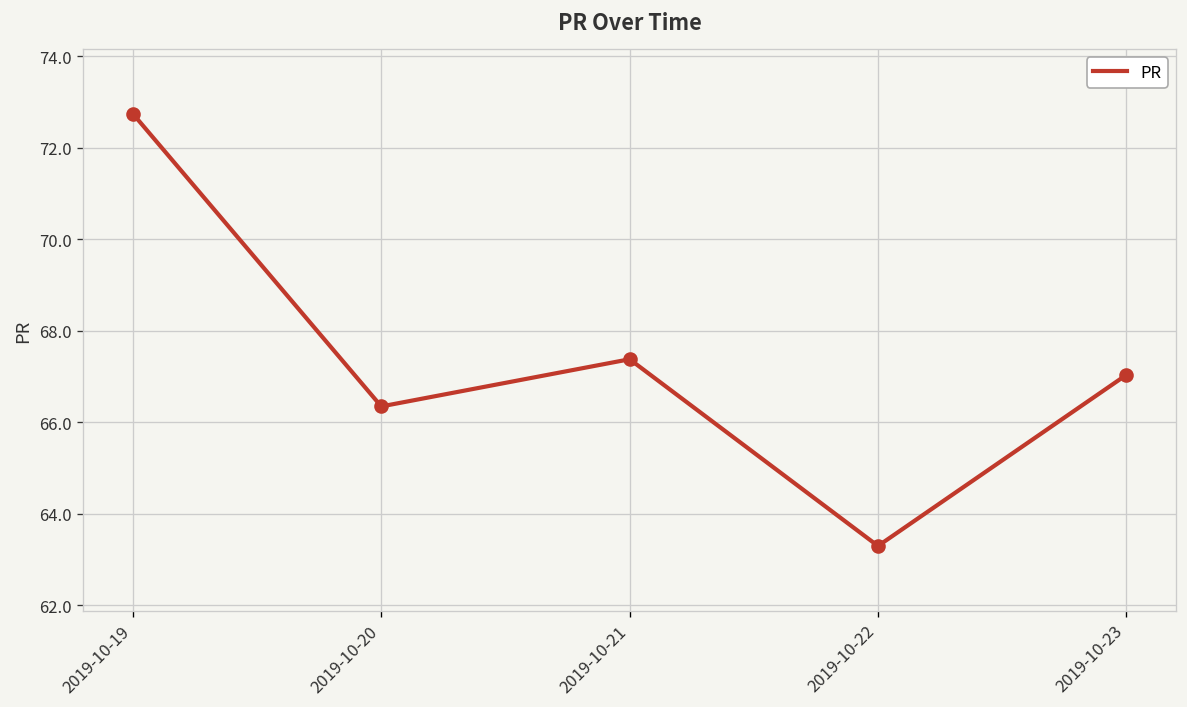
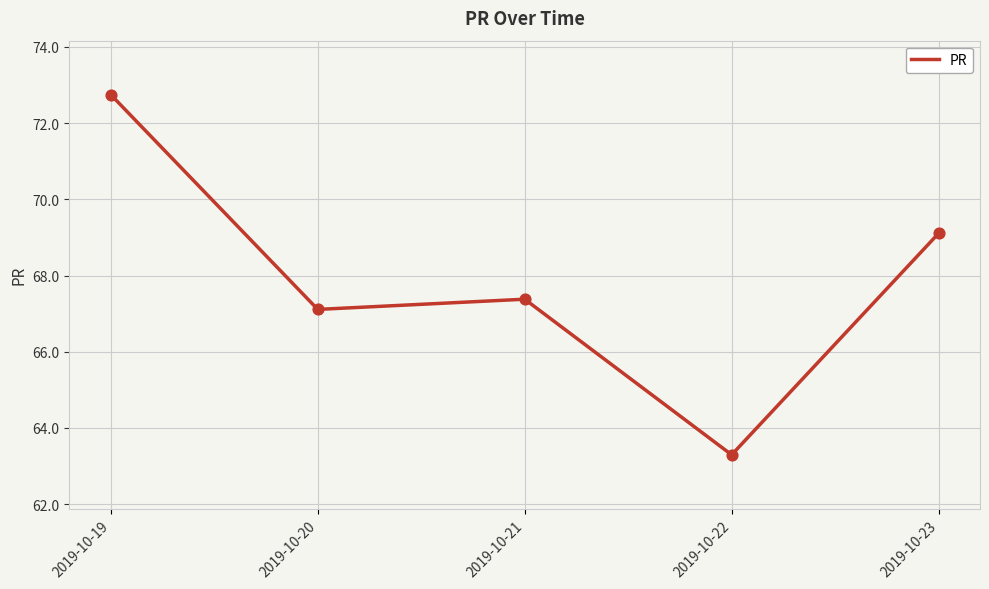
2019-10-20: 66.3 -> 67.1
2019-10-23: 67.0 -> 69.1
